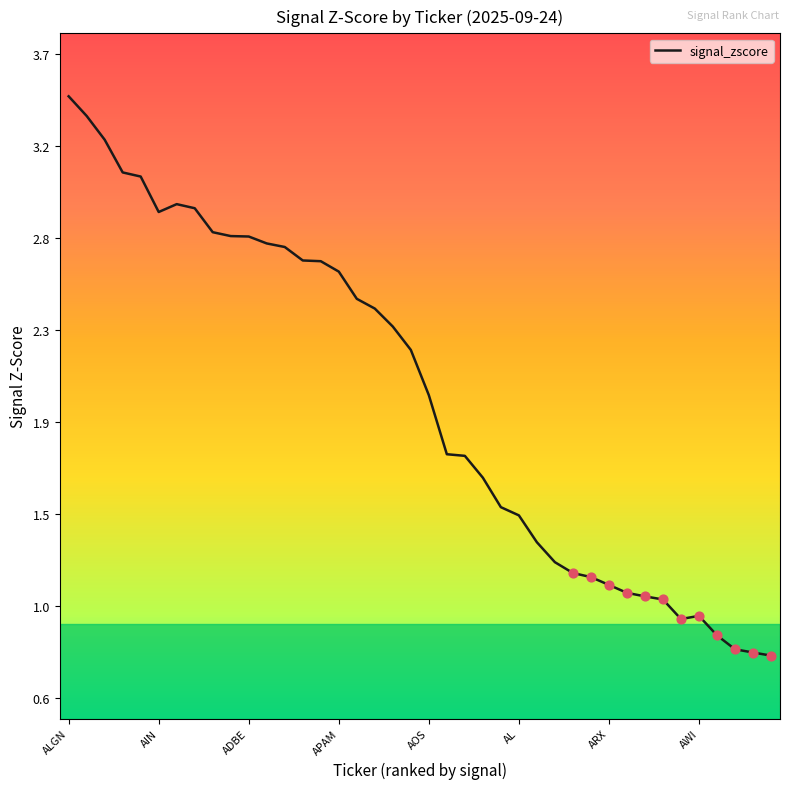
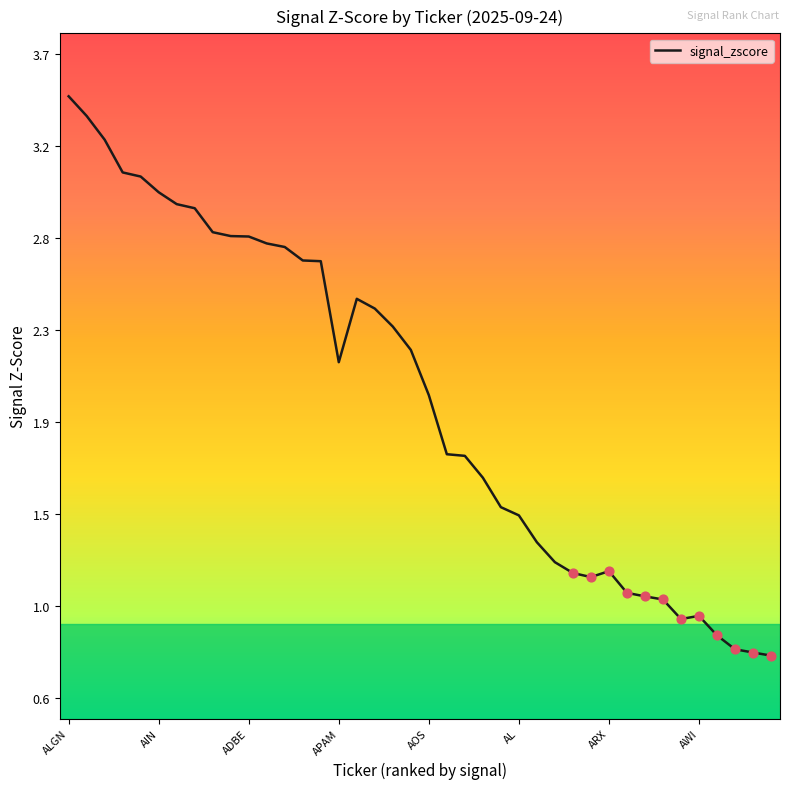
signal_zscore, AIN: 2.90 -> 3.00
signal_zscore, APAM: 2.62 -> 2.19
signal_zscore, ARX: 1.12 -> 1.19
